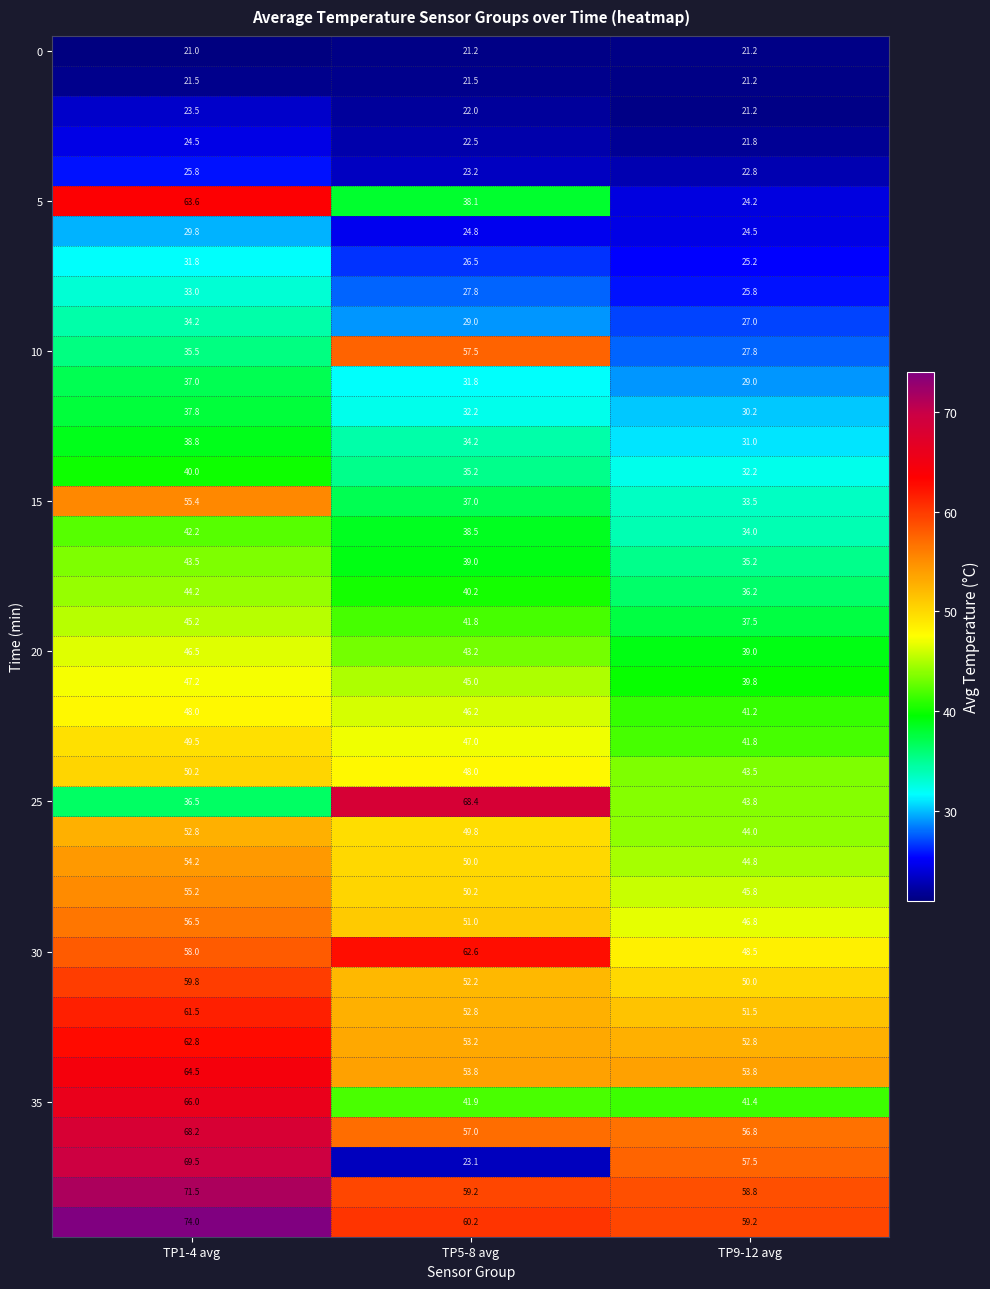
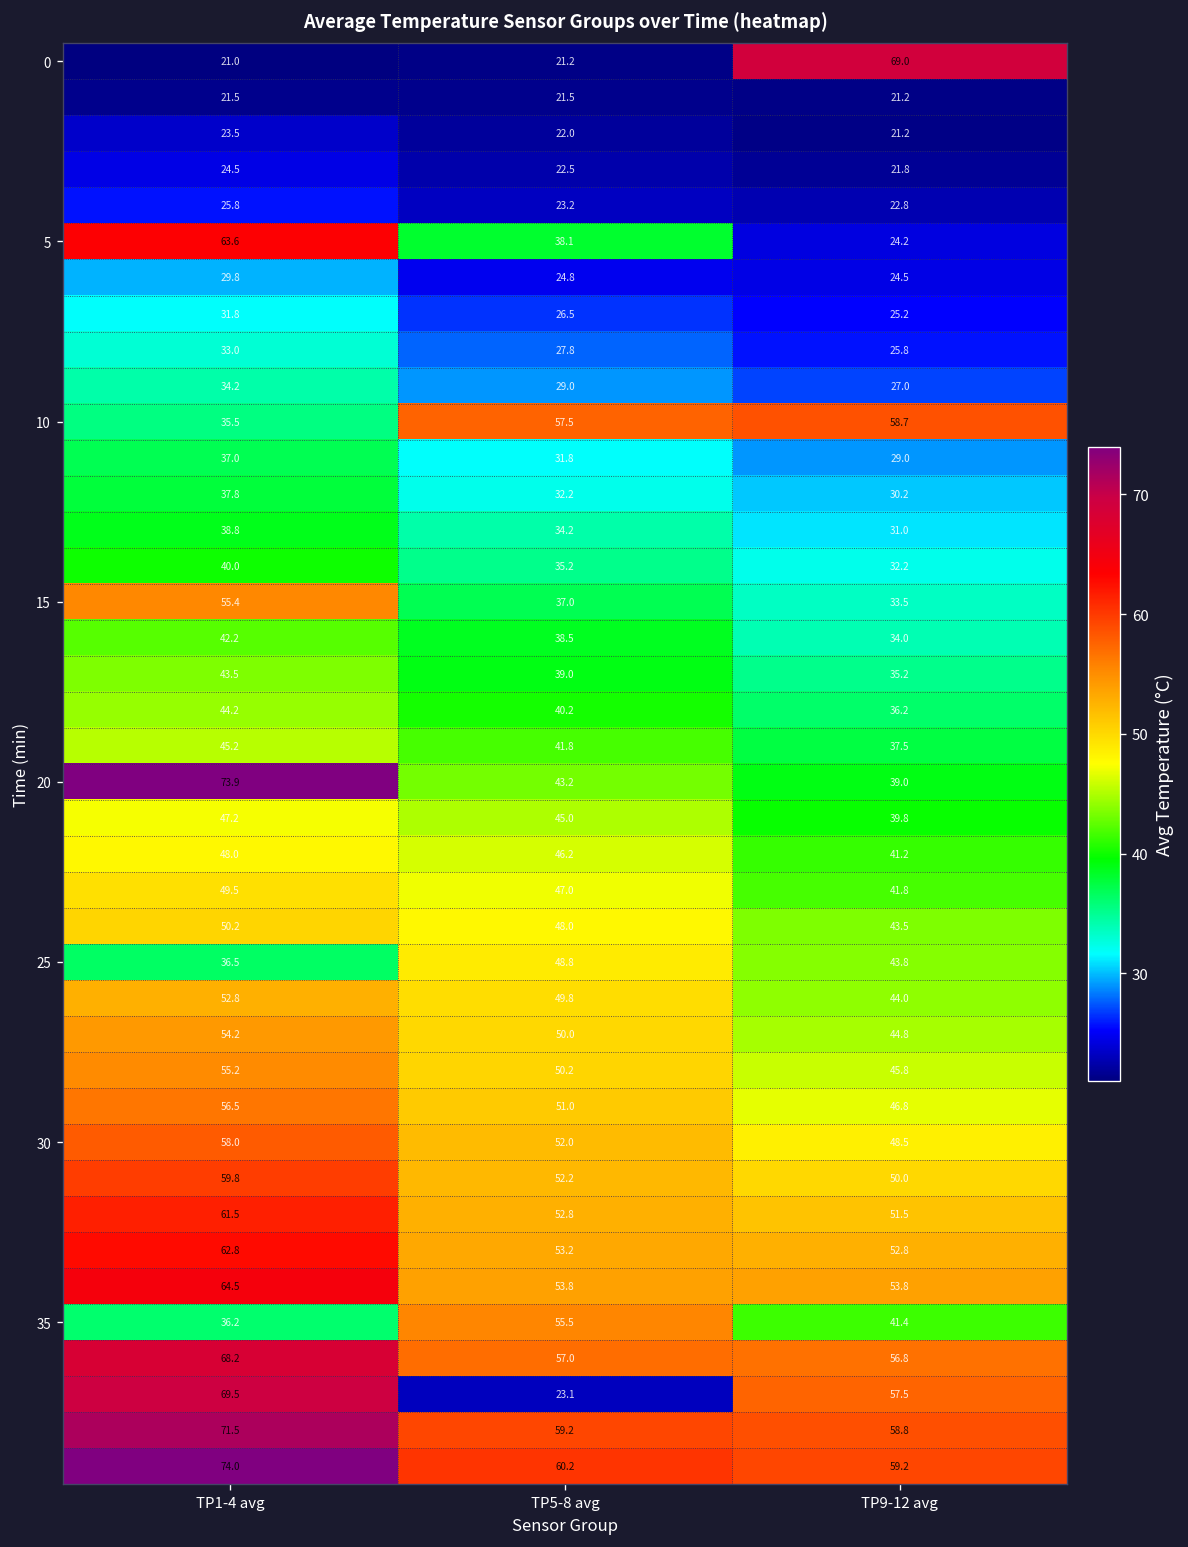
0, TP9-12 avg: 21.2 -> 69.0
10, TP9-12 avg: 27.8 -> 58.7
20, TP1-4 avg: 46.5 -> 73.9
25, TP5-8 avg: 68.4 -> 48.8
30, TP5-8 avg: 62.6 -> 52.0
35, TP1-4 avg: 66.0 -> 36.2
35, TP5-8 avg: 41.9 -> 55.5
